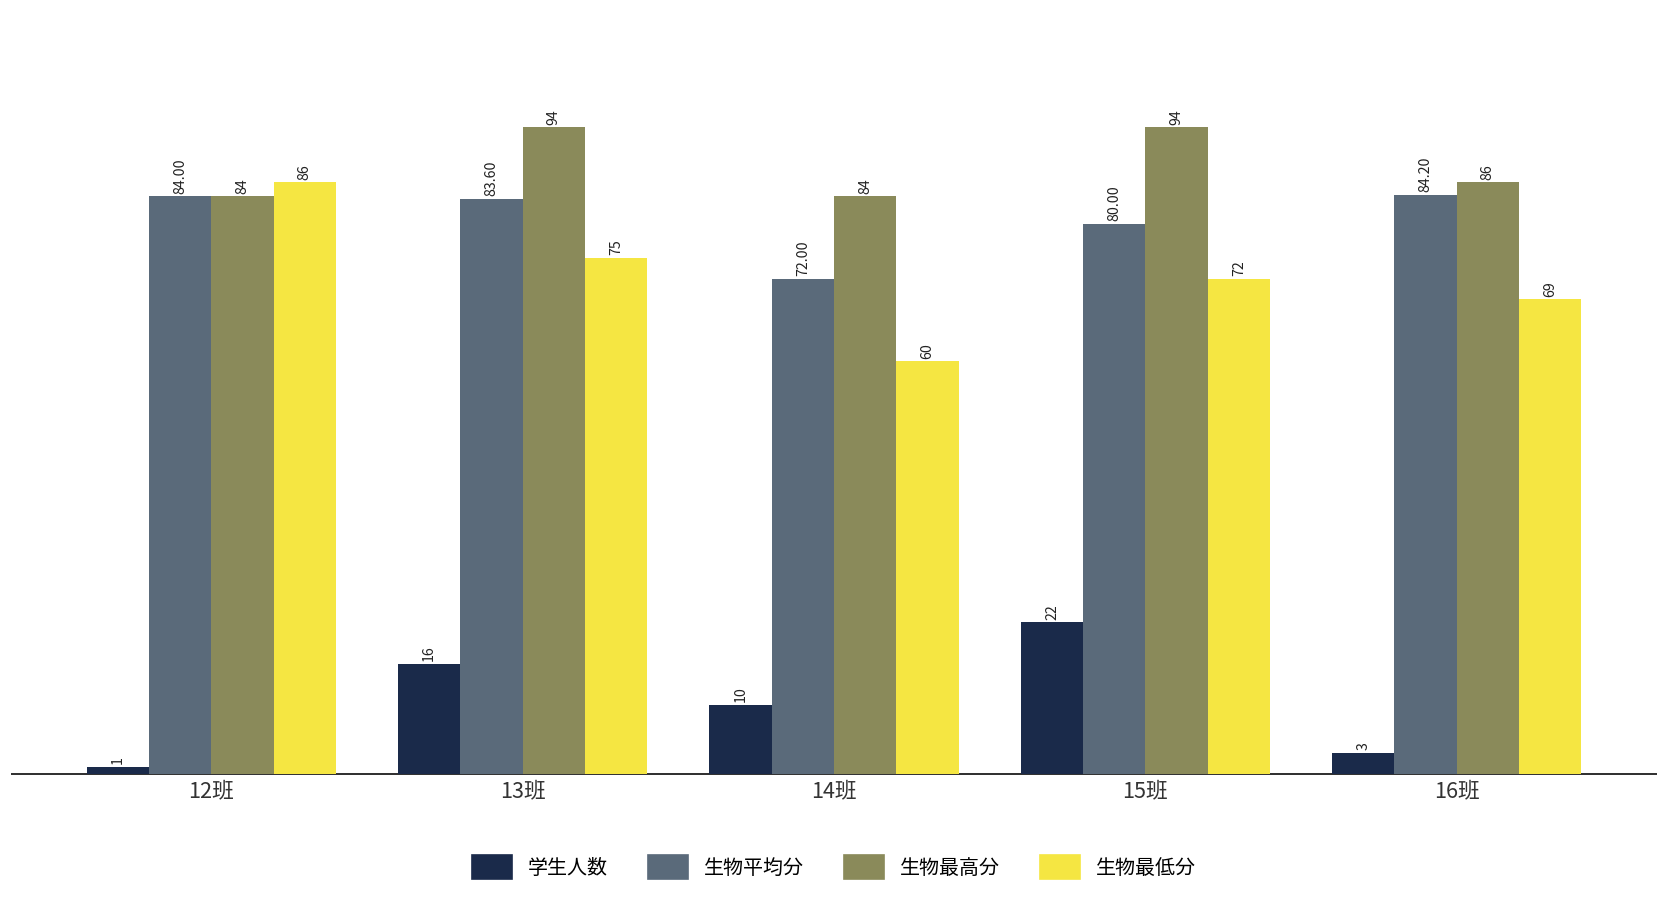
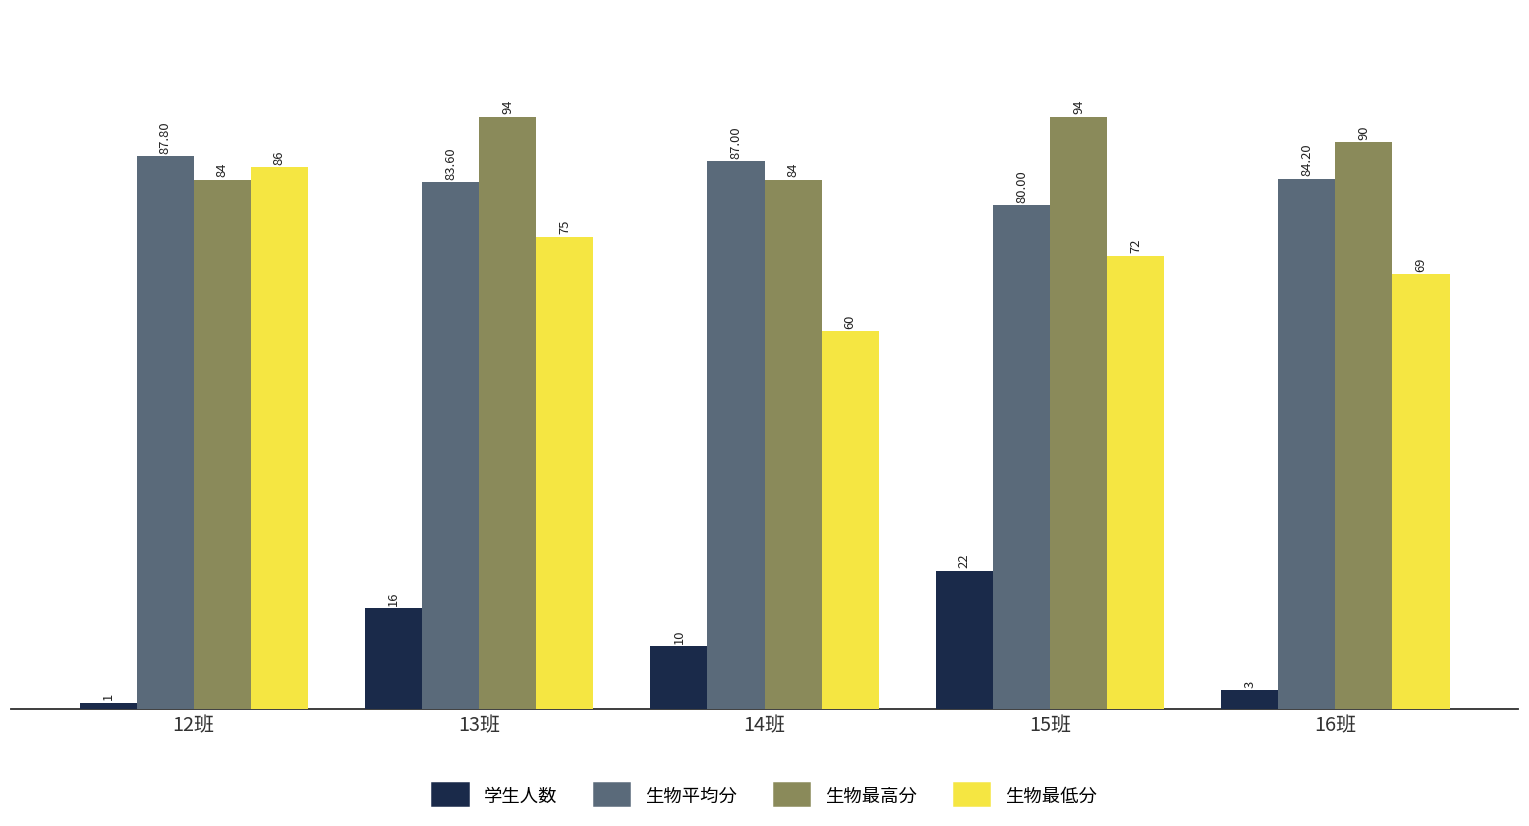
生物平均分, 12班: 84.00 -> 87.80
生物平均分, 14班: 72.00 -> 87.00
生物最高分, 16班: 86 -> 90
